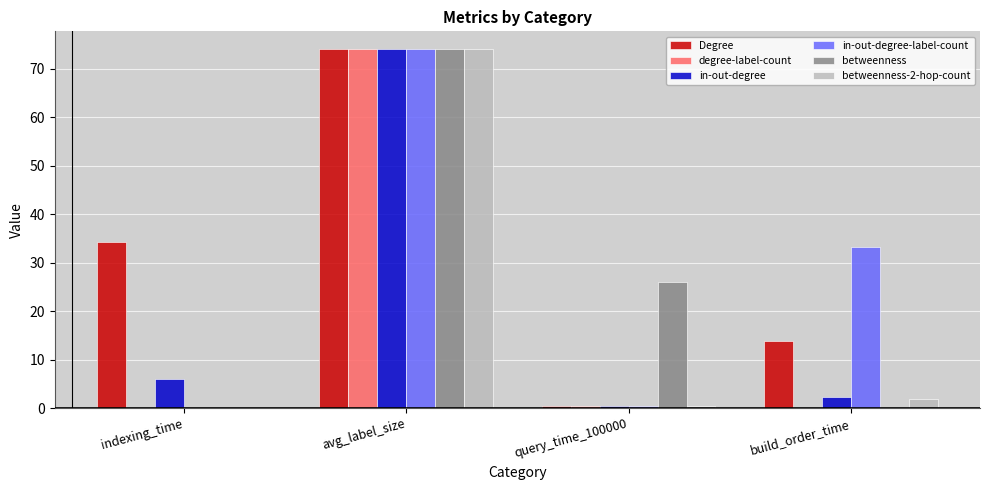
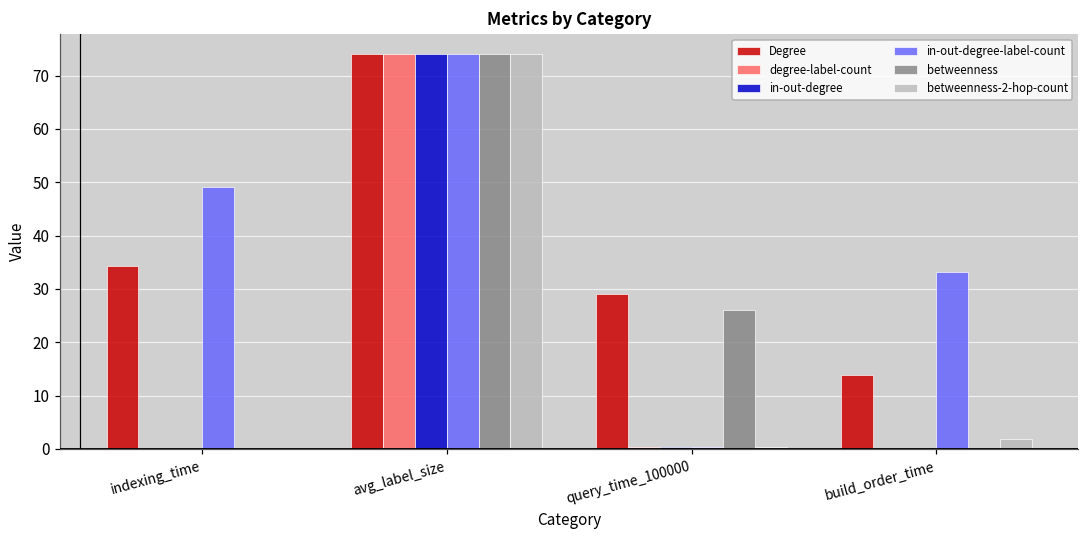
in-out-degree, indexing_time: 6 -> 0
in-out-degree-label-count, indexing_time: 0 -> 49
Degree, query_time_100000: 0 -> 29
in-out-degree, build_order_time: 2 -> 0
